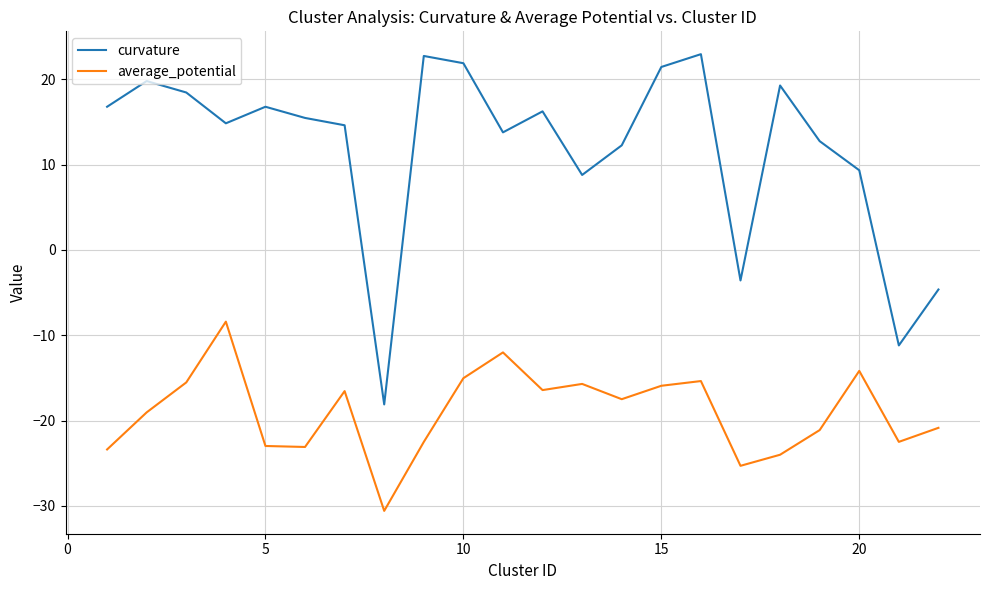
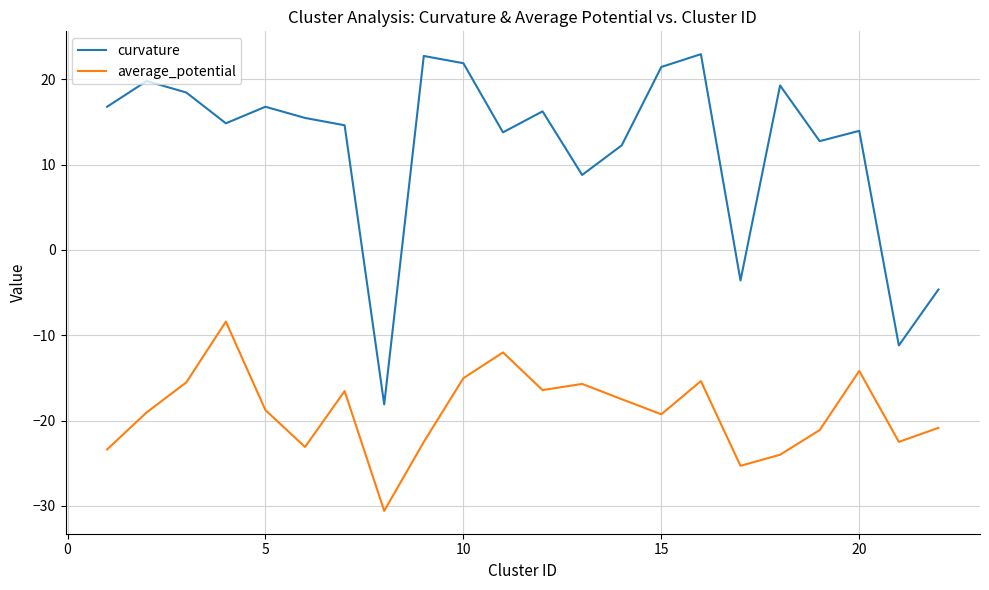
average_potential, 5: -23 -> -19
average_potential, 15: -16 -> -19
curvature, 20: 9 -> 14
